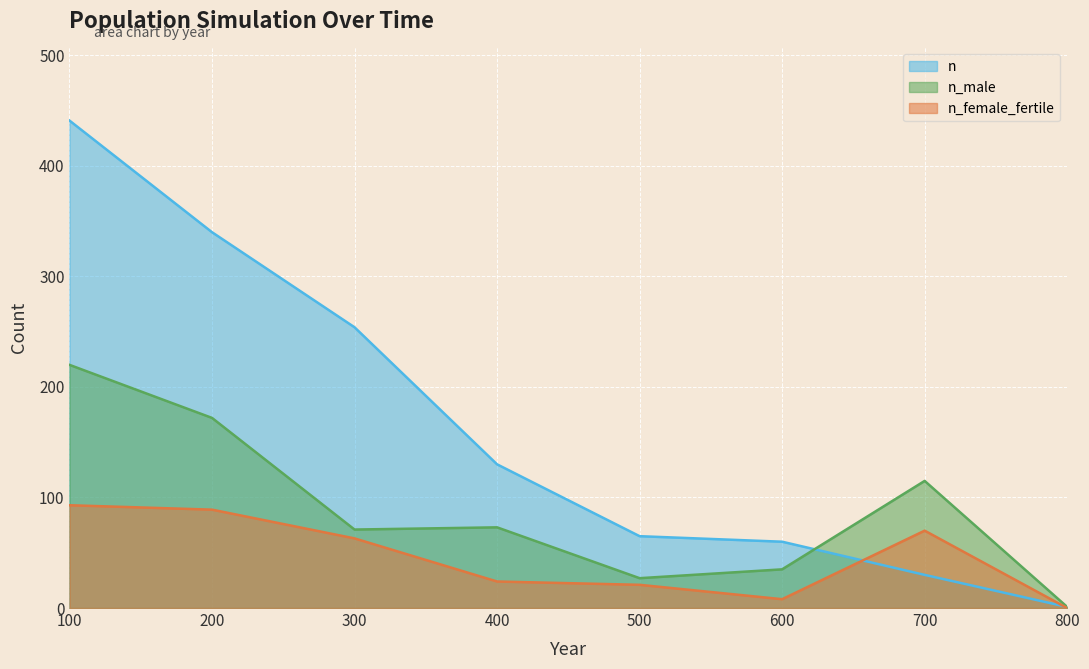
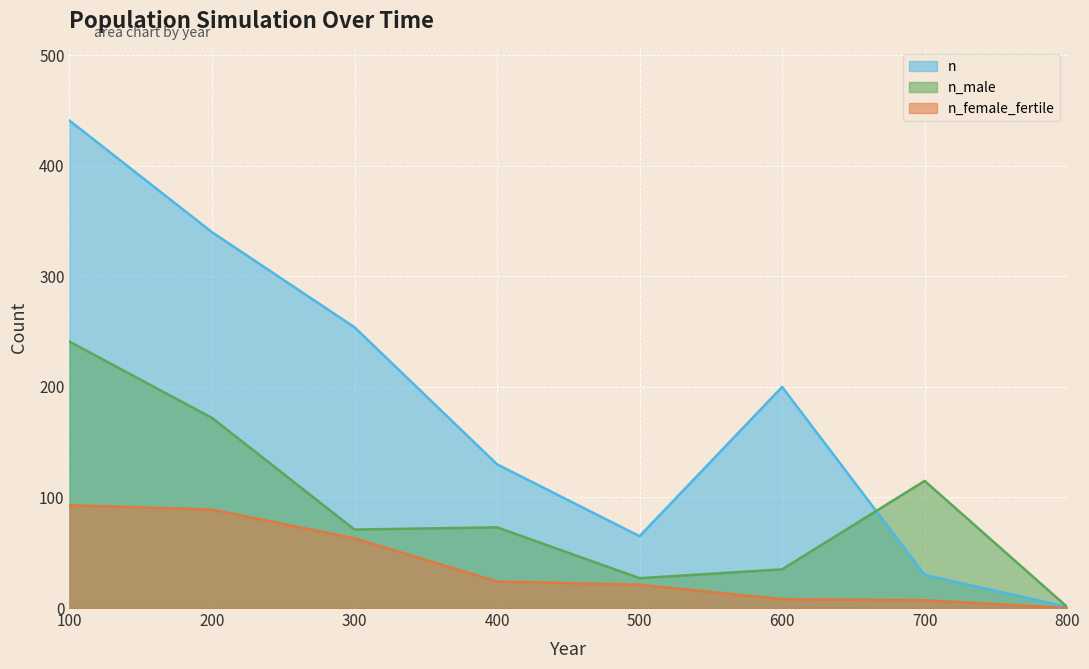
n_male, 100: 220 -> 241
n, 600: 60 -> 200
n_female_fertile, 700: 70 -> 7
